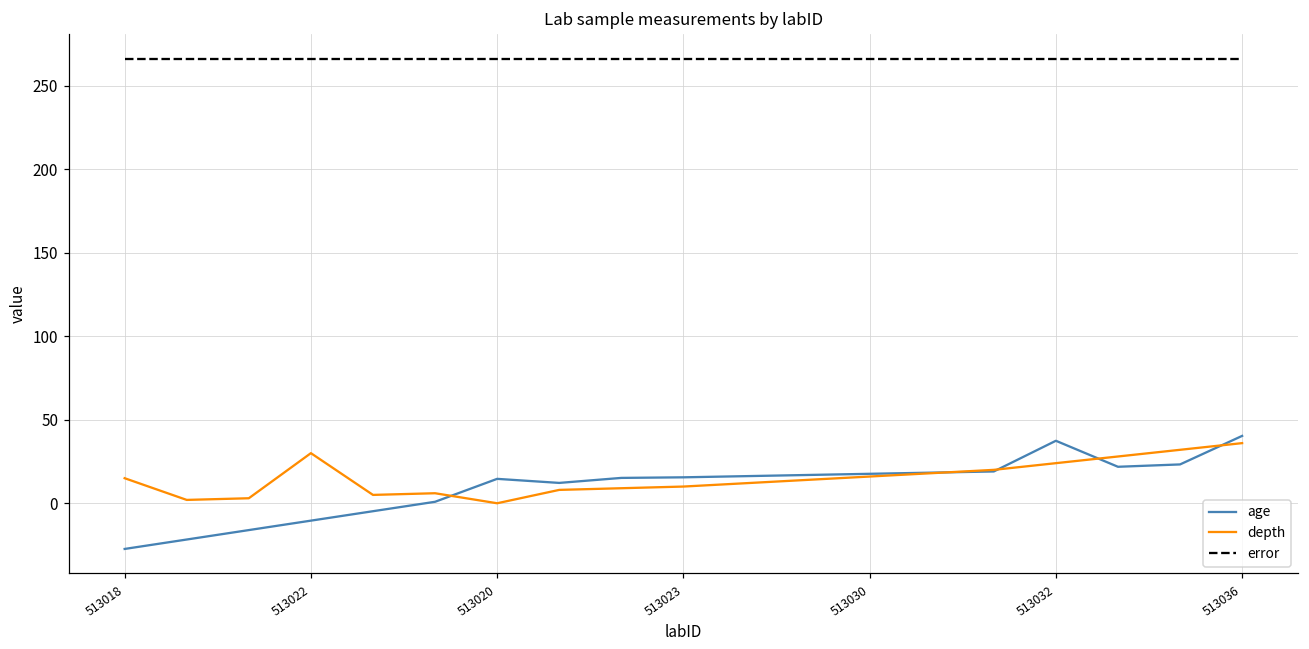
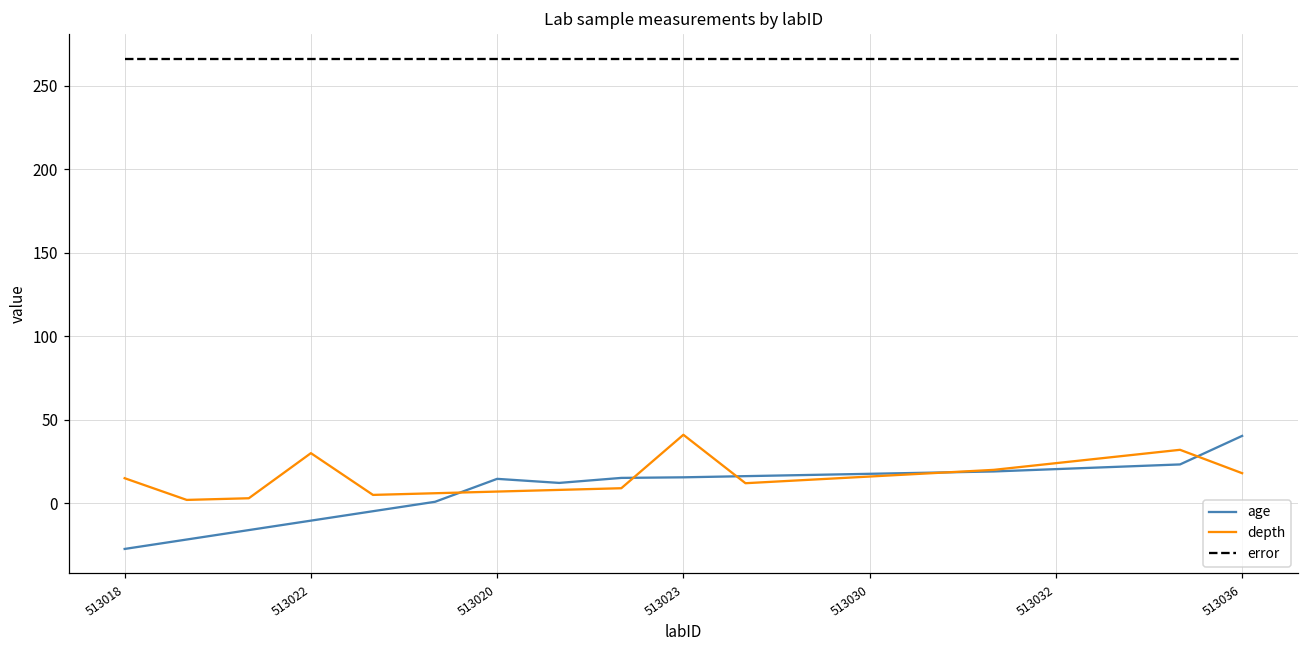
depth, 513020: 0 -> 7
depth, 513023: 10 -> 41
age, 513032: 37 -> 20
depth, 513036: 36 -> 18
